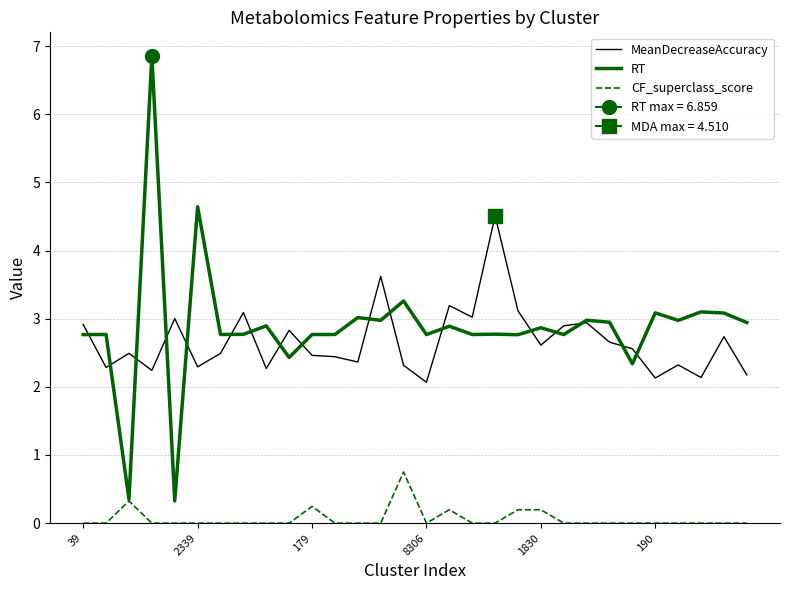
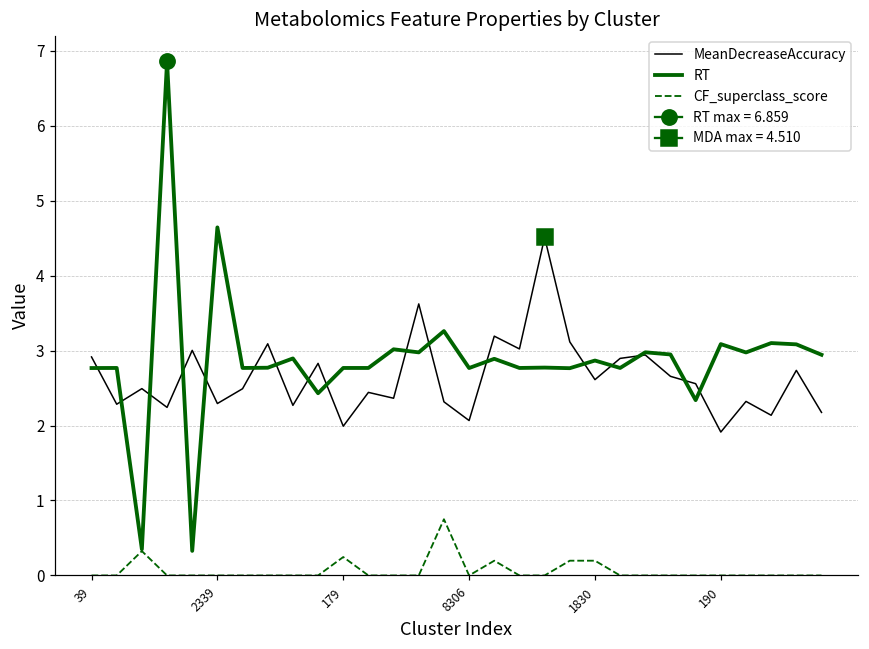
MeanDecreaseAccuracy, 179: 2.5 -> 2.0
MeanDecreaseAccuracy, 190: 2.1 -> 1.9
